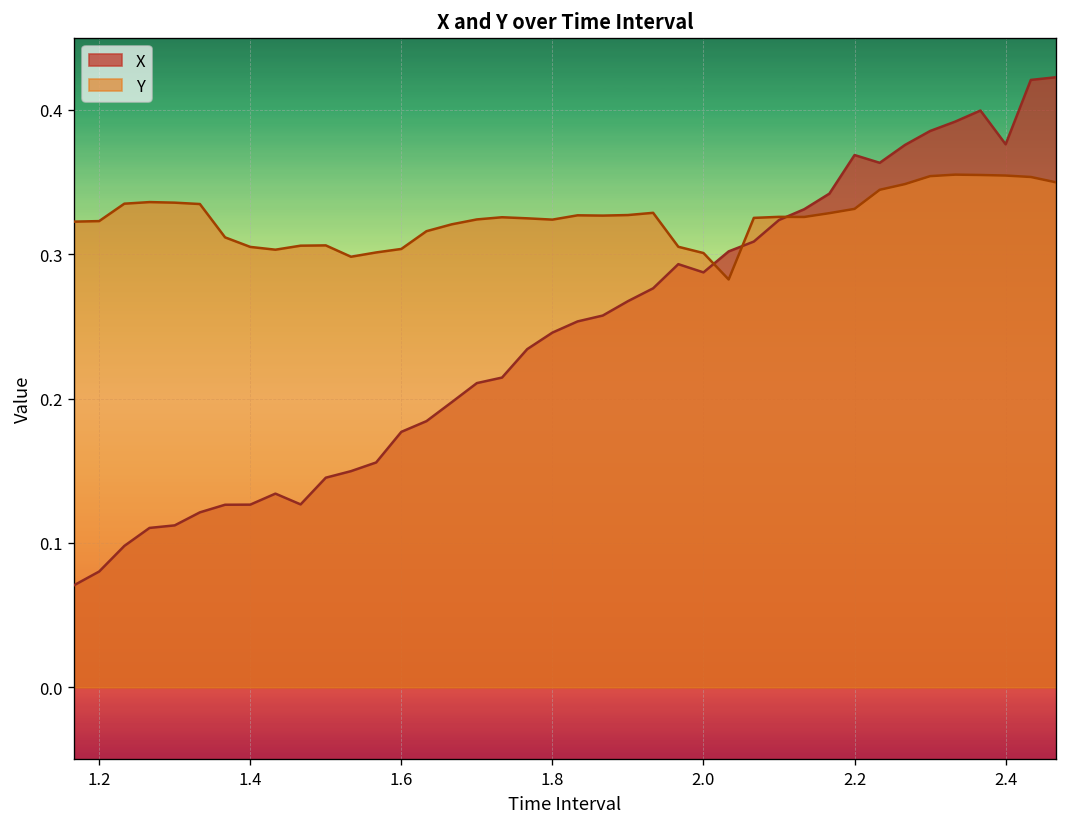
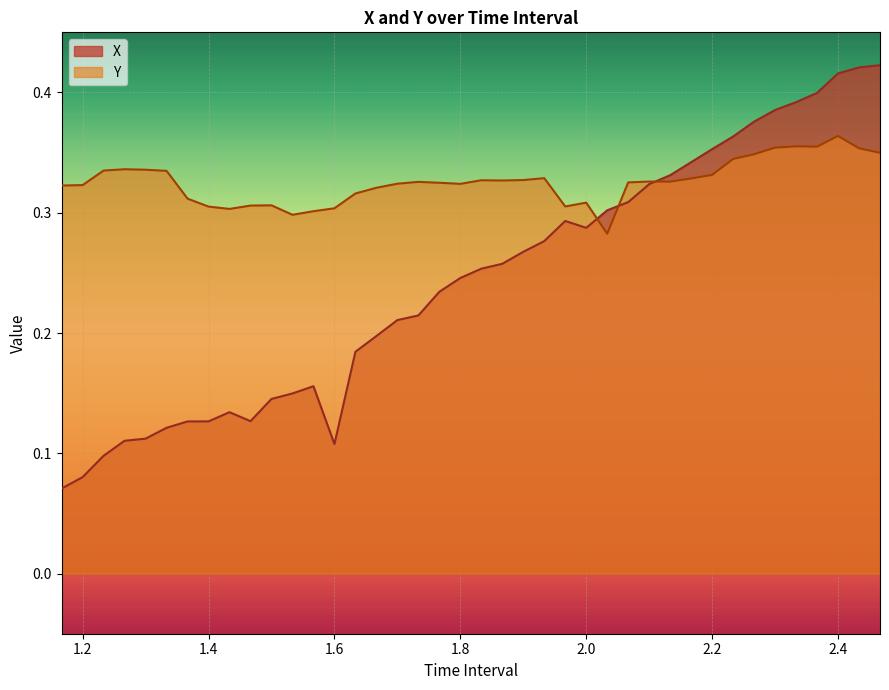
X, 1.6: 0.177 -> 0.108
Y, 2.0: 0.301 -> 0.308
X, 2.2: 0.369 -> 0.353
X, 2.4: 0.376 -> 0.416
Y, 2.4: 0.355 -> 0.364
